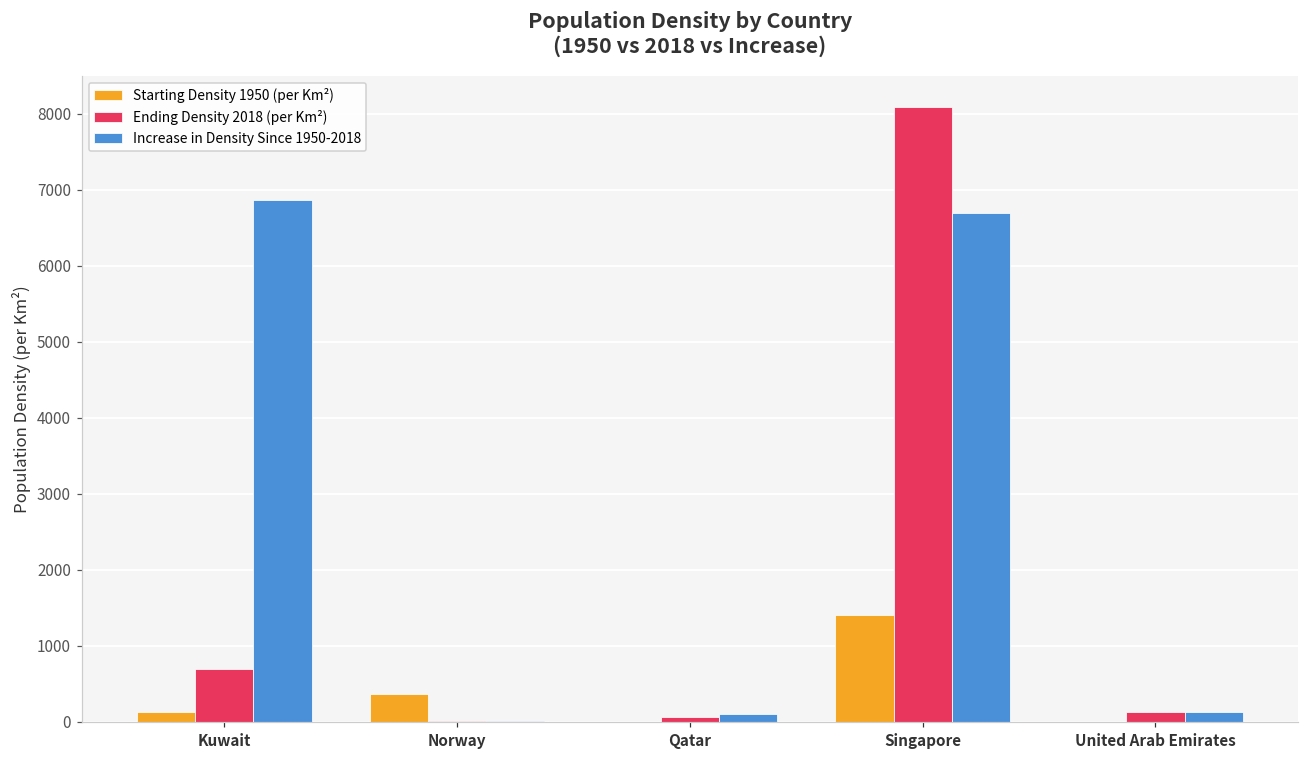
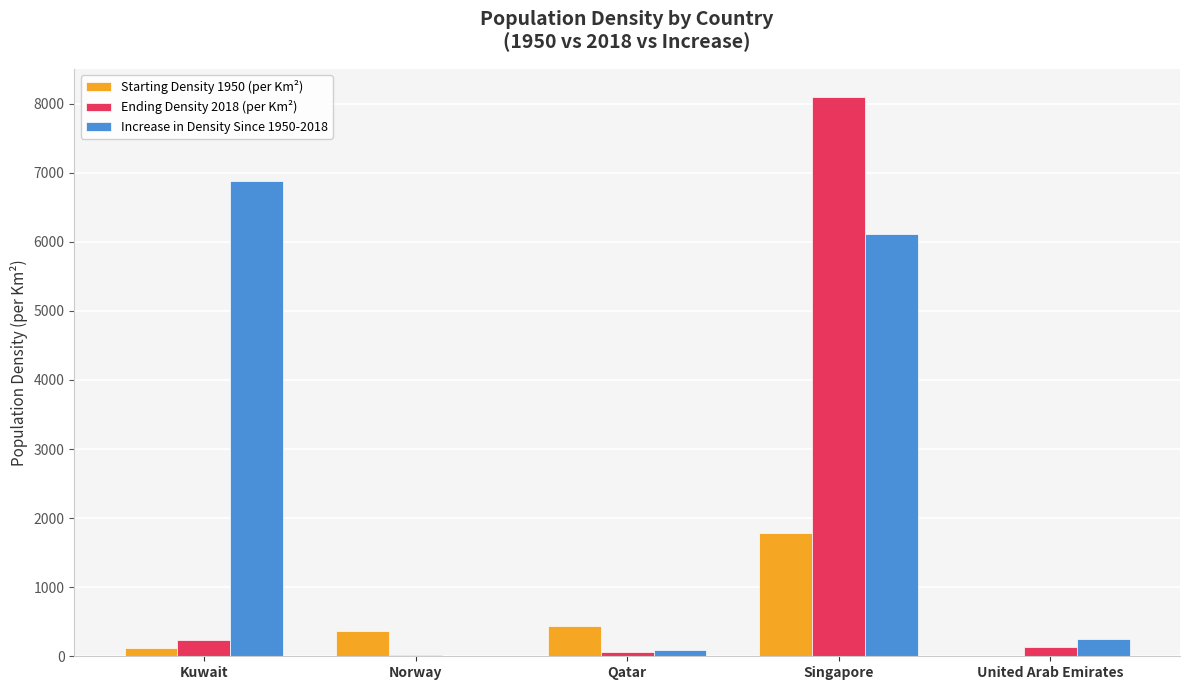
Ending Density 2018 (per Km²), Kuwait: 700 -> 200
Starting Density 1950 (per Km²), Qatar: 0 -> 400
Starting Density 1950 (per Km²), Singapore: 1400 -> 1800
Increase in Density Since 1950-2018, Singapore: 6700 -> 6100
Increase in Density Since 1950-2018, United Arab Emirates: 100 -> 300
